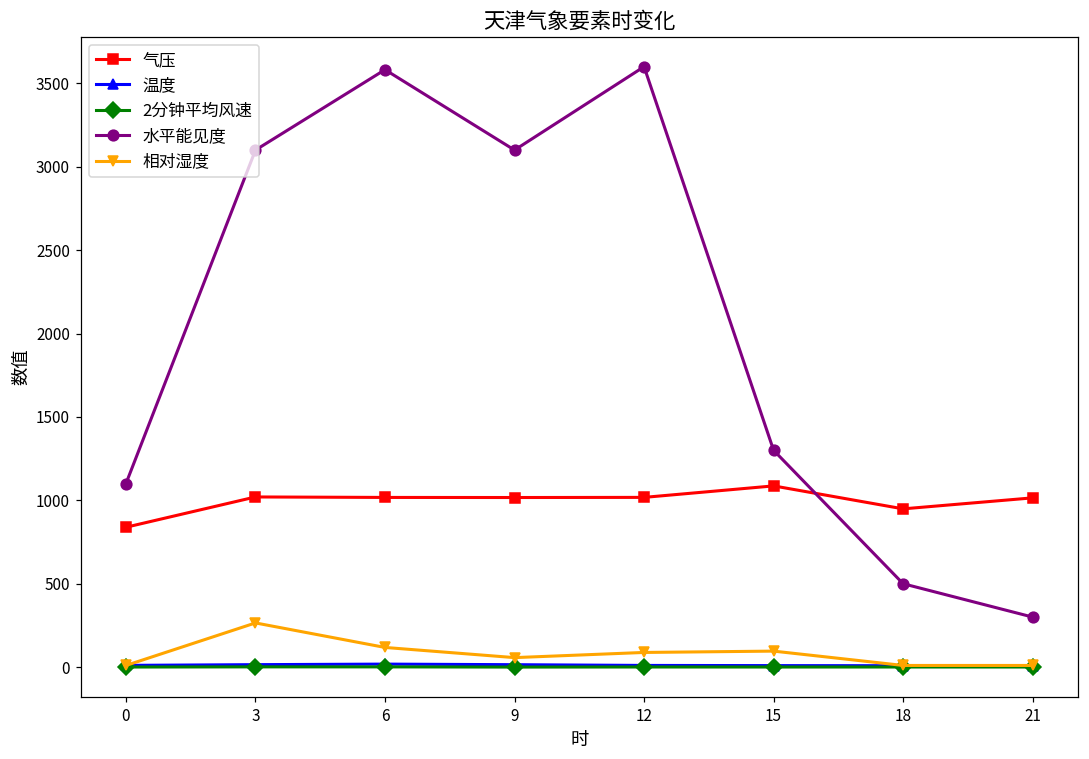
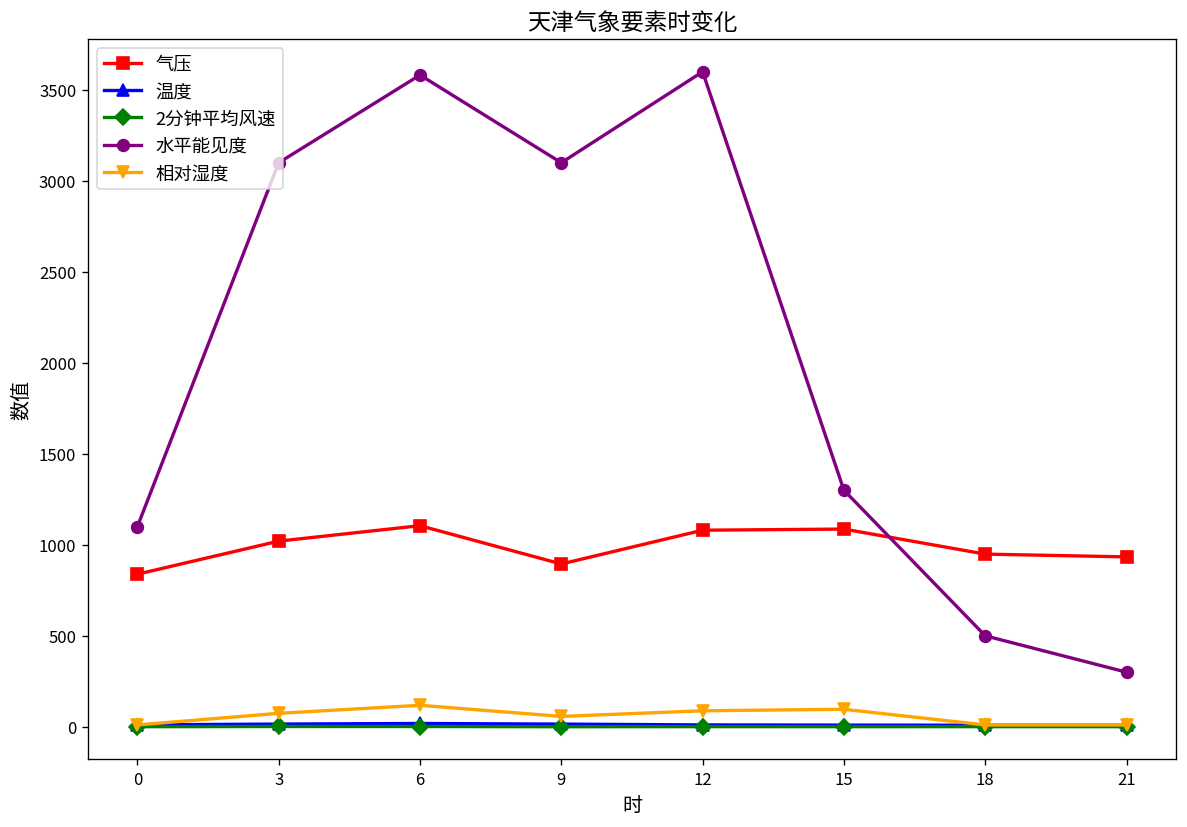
相对湿度, 3: 270 -> 70
气压, 6: 1020 -> 1110
气压, 9: 1020 -> 890
气压, 12: 1020 -> 1080
气压, 21: 1010 -> 930
